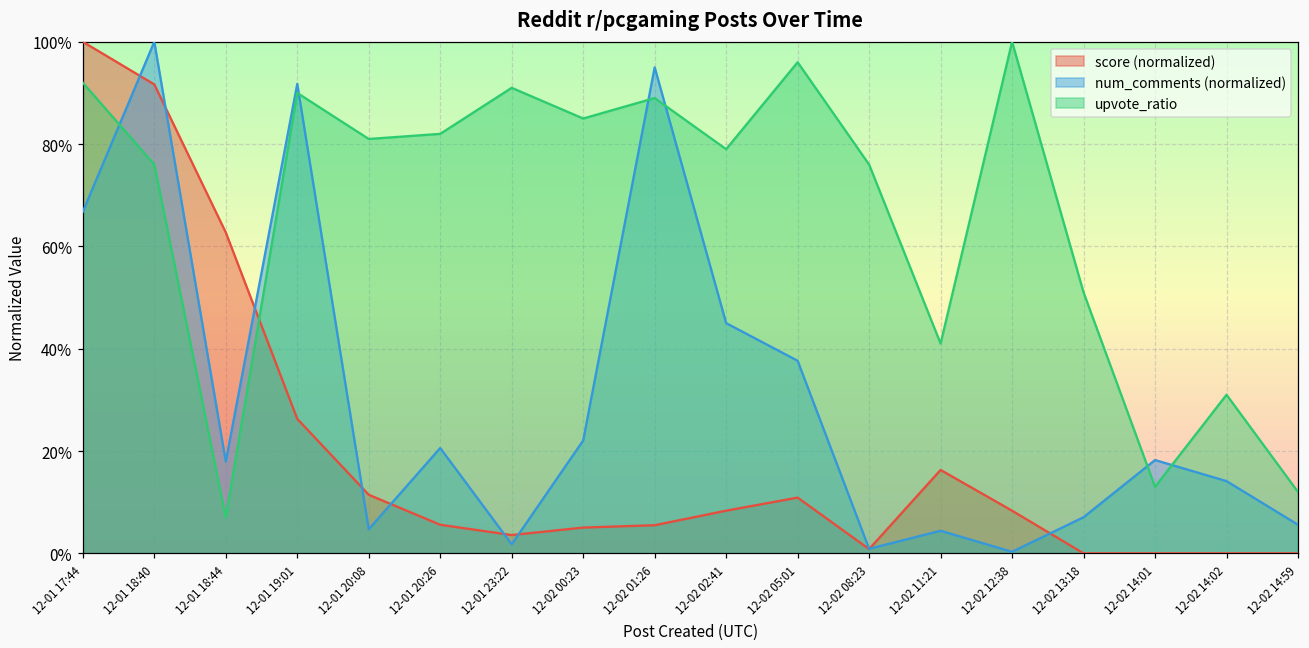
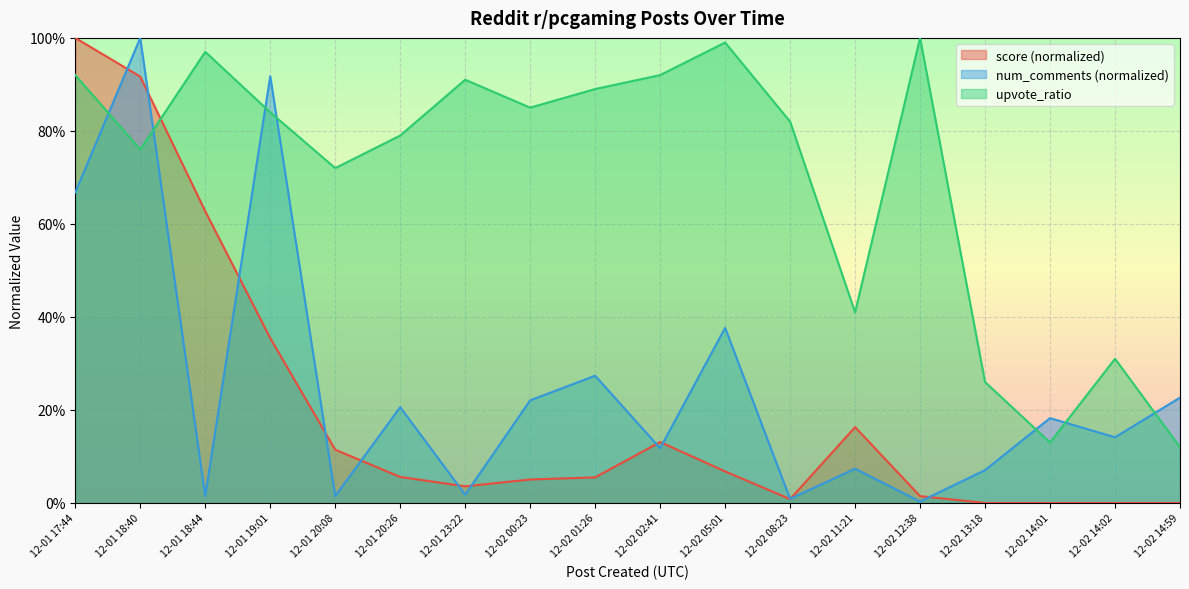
num_comments (normalized), 12-01 18:44: 18% -> 1%
upvote_ratio, 12-01 18:44: 7% -> 97%
score (normalized), 12-01 19:01: 26% -> 35%
upvote_ratio, 12-01 19:01: 90% -> 84%
num_comments (normalized), 12-01 20:08: 5% -> 1%
upvote_ratio, 12-01 20:08: 81% -> 72%
upvote_ratio, 12-01 20:26: 82% -> 79%
num_comments (normalized), 12-02 01:26: 95% -> 27%
score (normalized), 12-02 02:41: 8% -> 13%
num_comments (normalized), 12-02 02:41: 45% -> 12%
upvote_ratio, 12-02 02:41: 79% -> 92%
score (normalized), 12-02 05:01: 11% -> 7%
upvote_ratio, 12-02 05:01: 96% -> 99%
upvote_ratio, 12-02 08:23: 76% -> 82%
num_comments (normalized), 12-02 11:21: 4% -> 7%
score (normalized), 12-02 12:38: 8% -> 1%
upvote_ratio, 12-02 13:18: 51% -> 26%
num_comments (normalized), 12-02 14:59: 6% -> 23%
